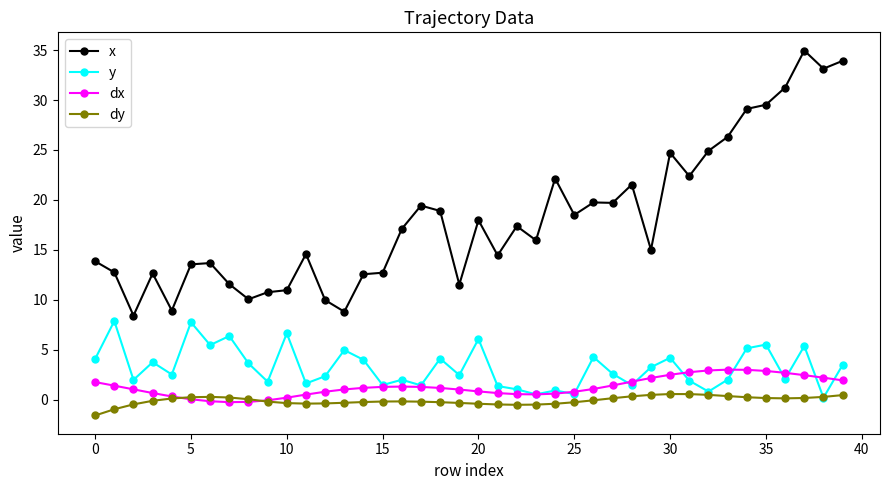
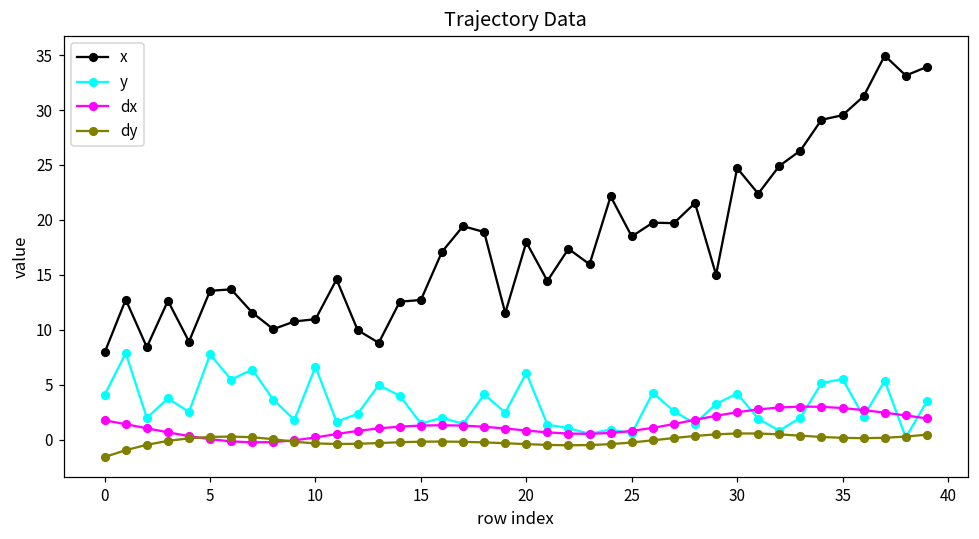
x, 0: 14 -> 8
